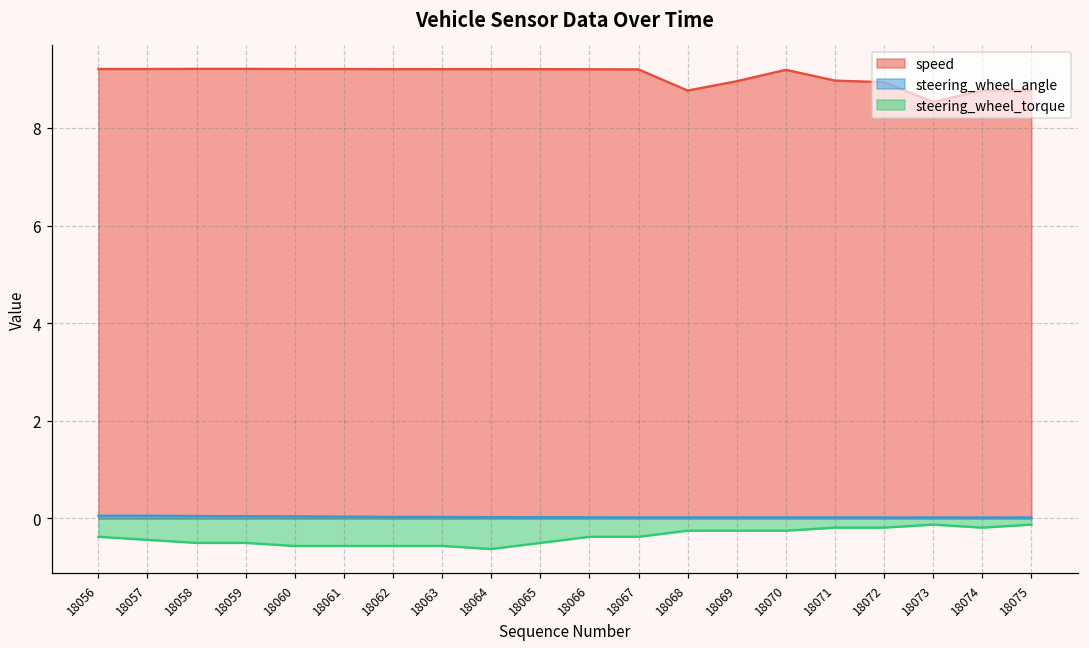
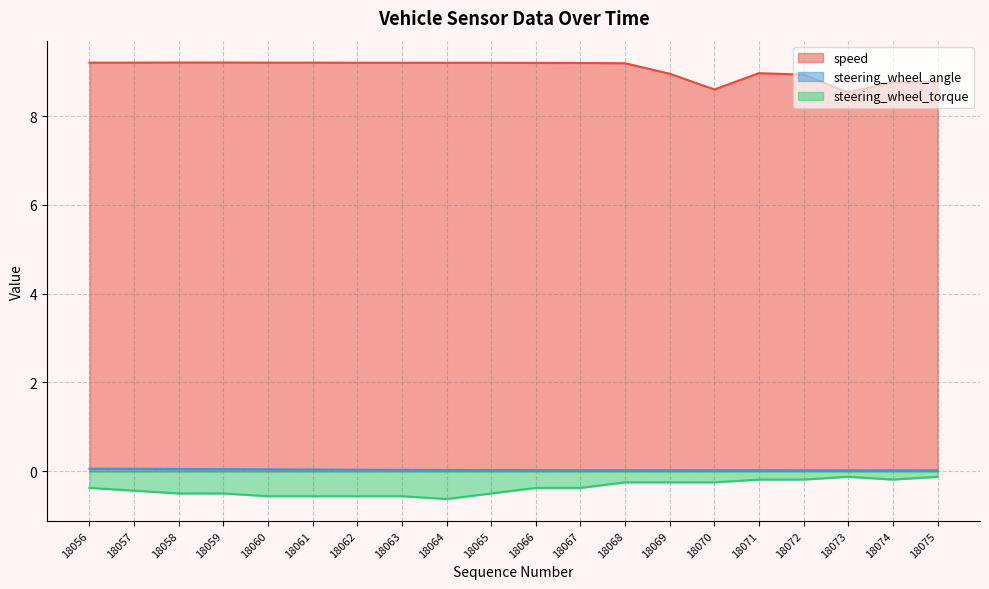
speed, 18068: 8.8 -> 9.2
speed, 18070: 9.2 -> 8.6
